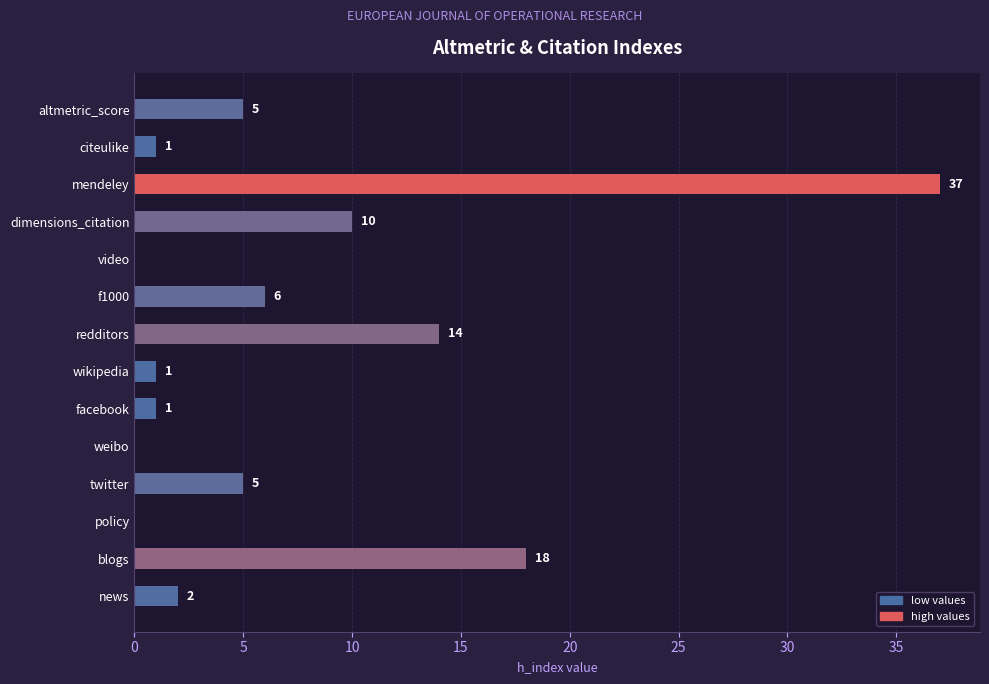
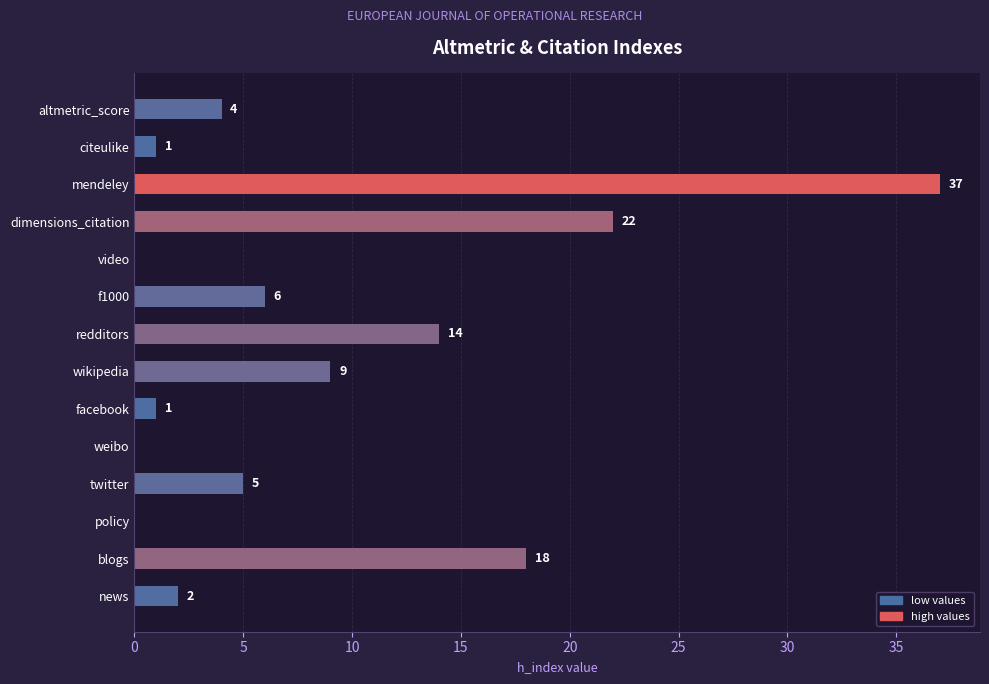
altmetric_score: 5 -> 4
dimensions_citation: 10 -> 22
wikipedia: 1 -> 9
